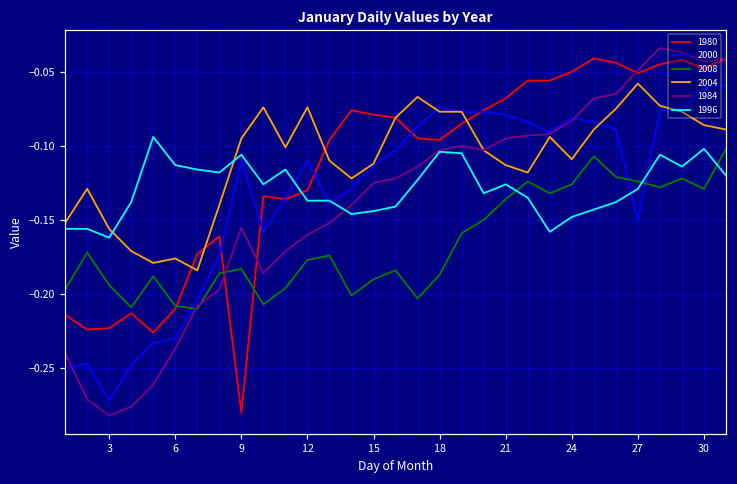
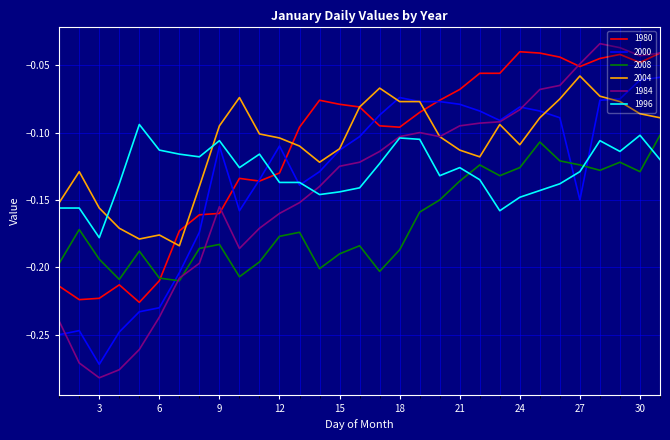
1996, 3: -0.162 -> -0.178
1980, 9: -0.28 -> -0.16
2004, 12: -0.074 -> -0.104
1980, 24: -0.05 -> -0.04
